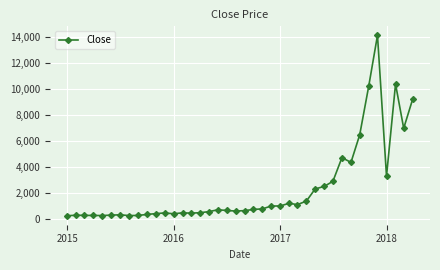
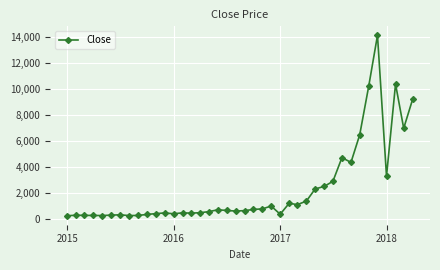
2017: 1,000 -> 300
